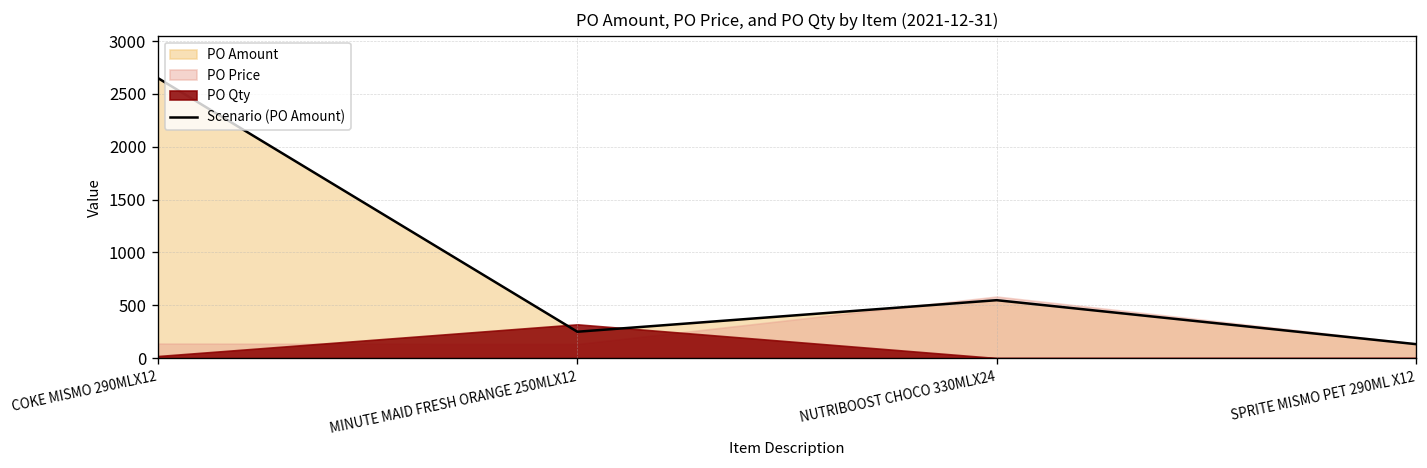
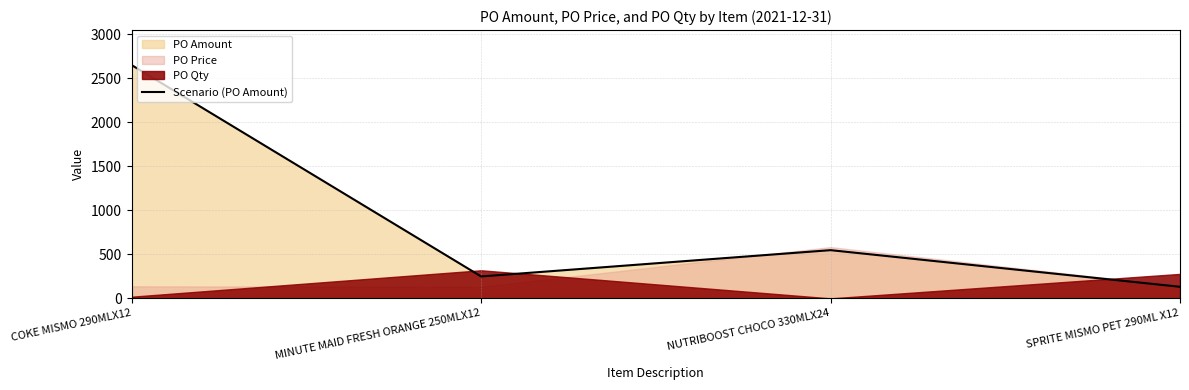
PO Qty, SPRITE MISMO PET 290ML X12: 0 -> 300
